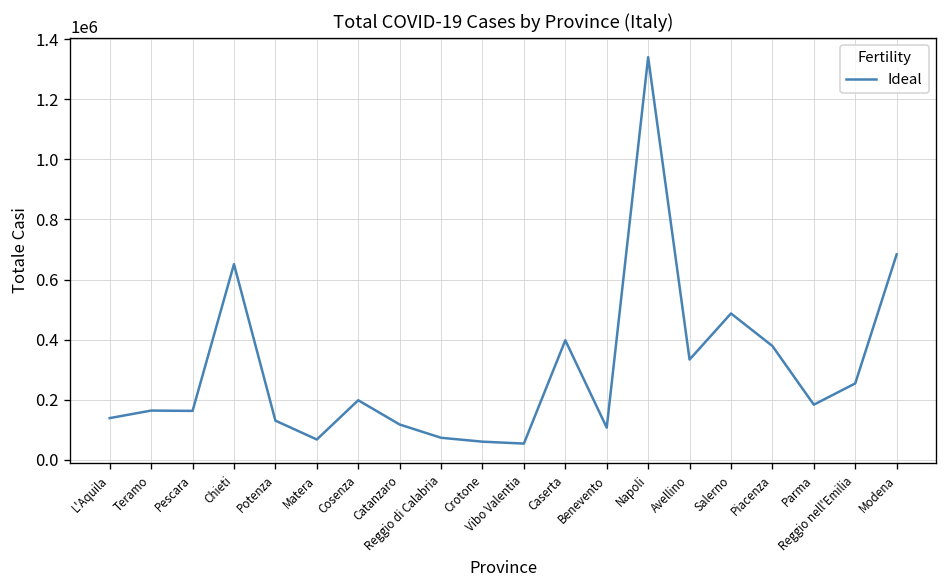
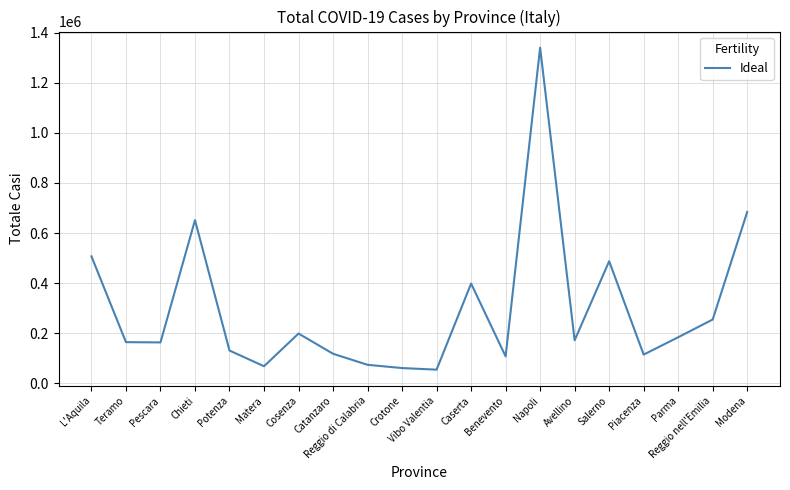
L'Aquila: 140000 -> 510000
Avellino: 330000 -> 170000
Piacenza: 380000 -> 110000
